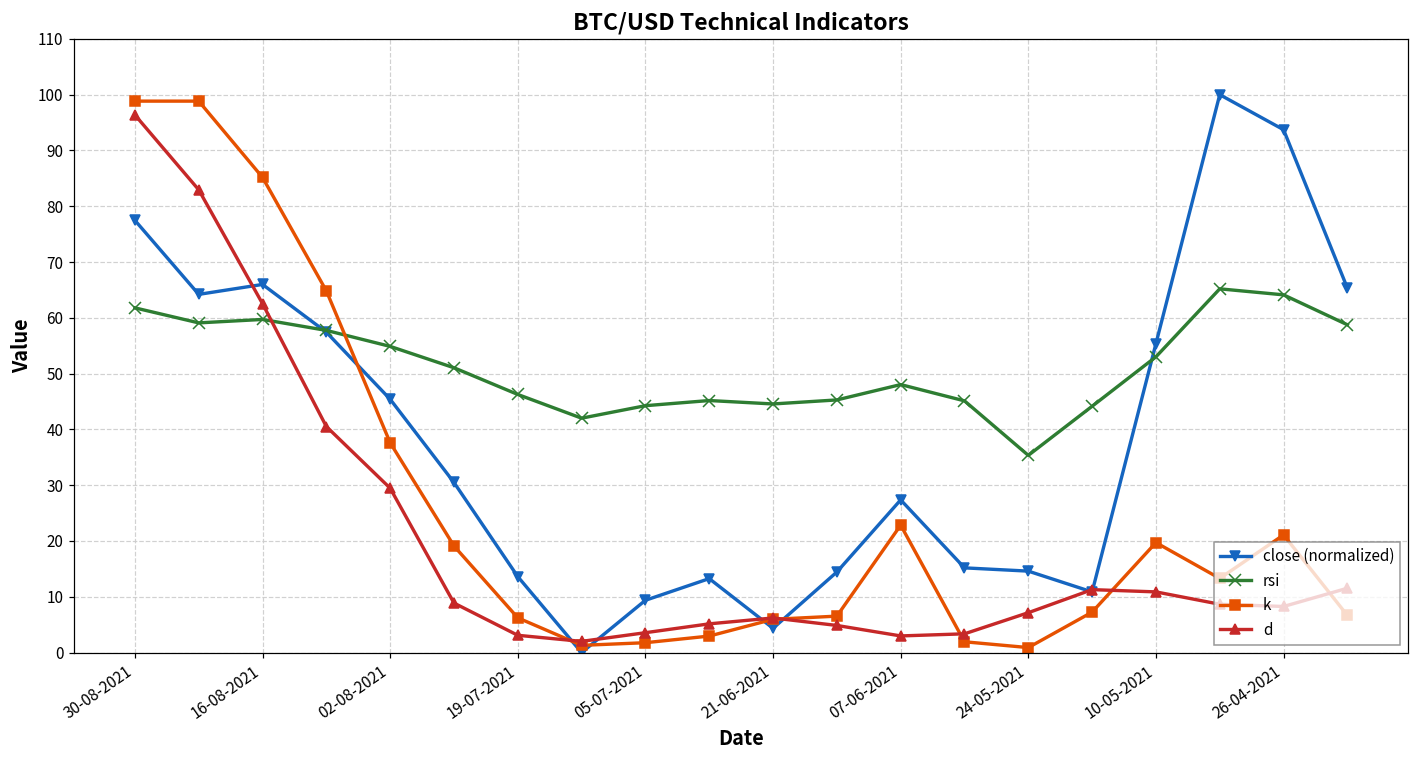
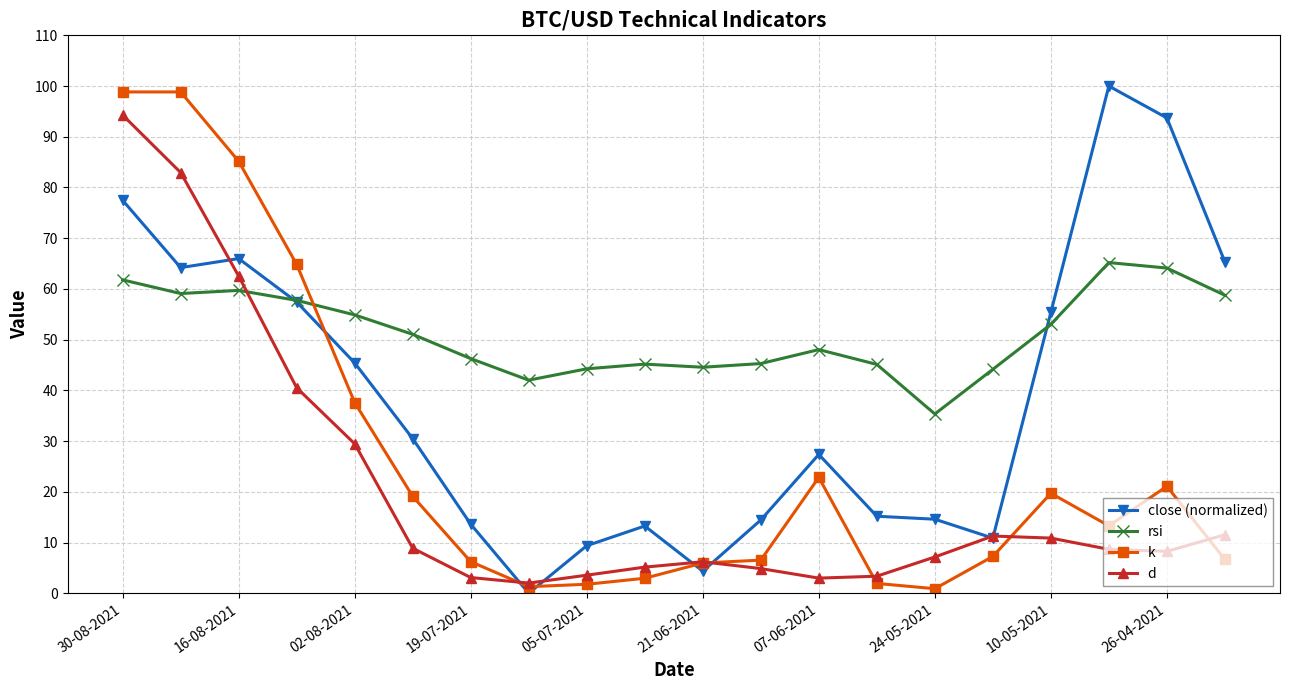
d, 30-08-2021: 96 -> 94
